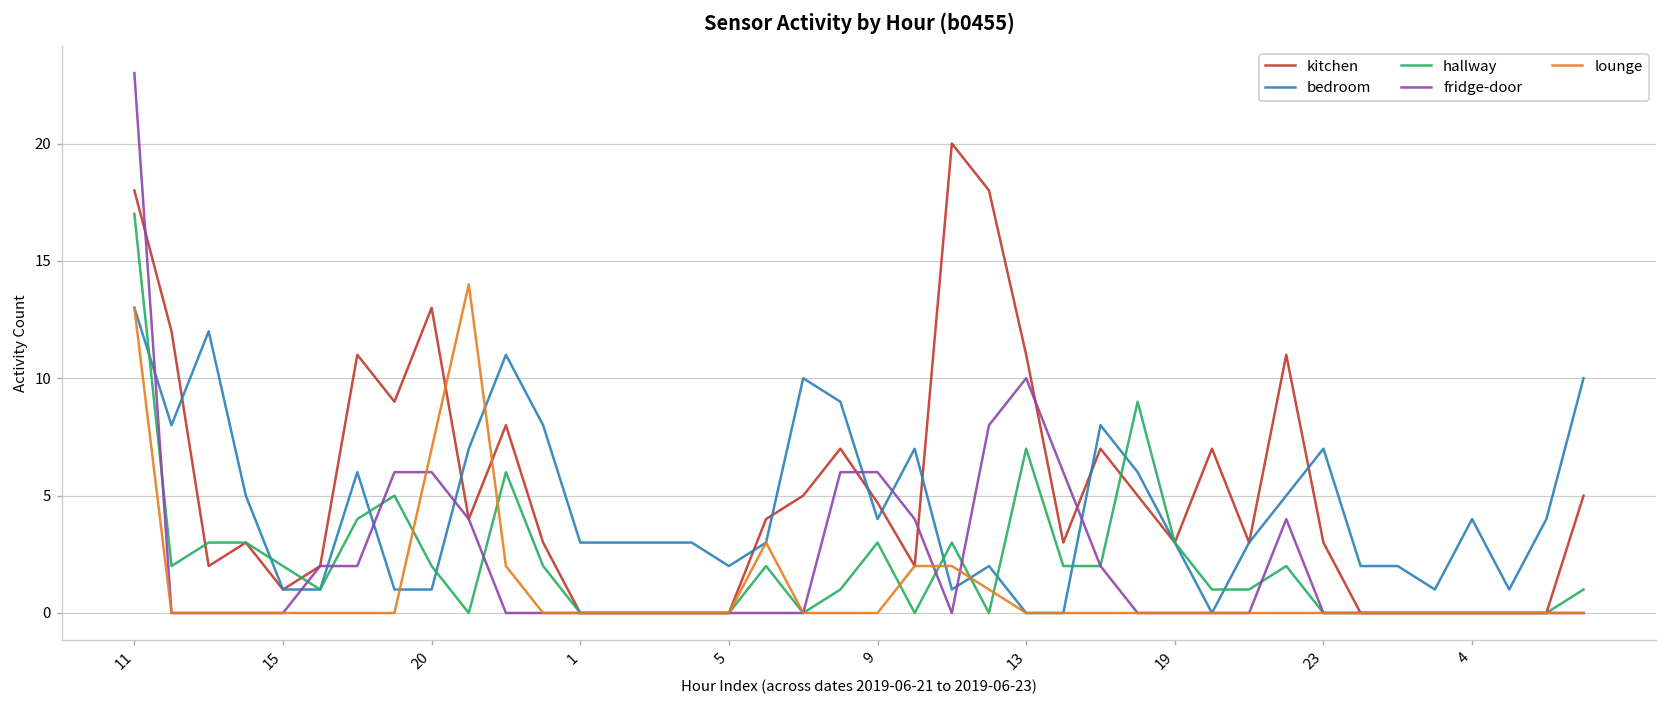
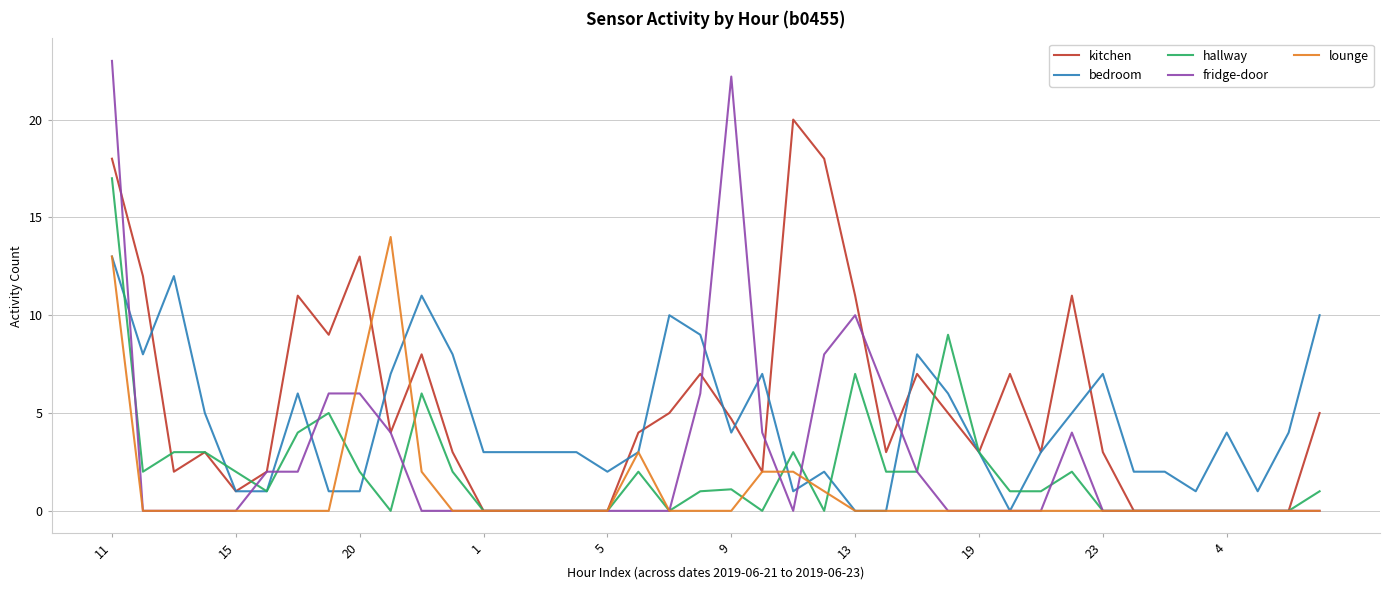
hallway, 9: 3.0 -> 1.1
fridge-door, 9: 6.0 -> 22.2
